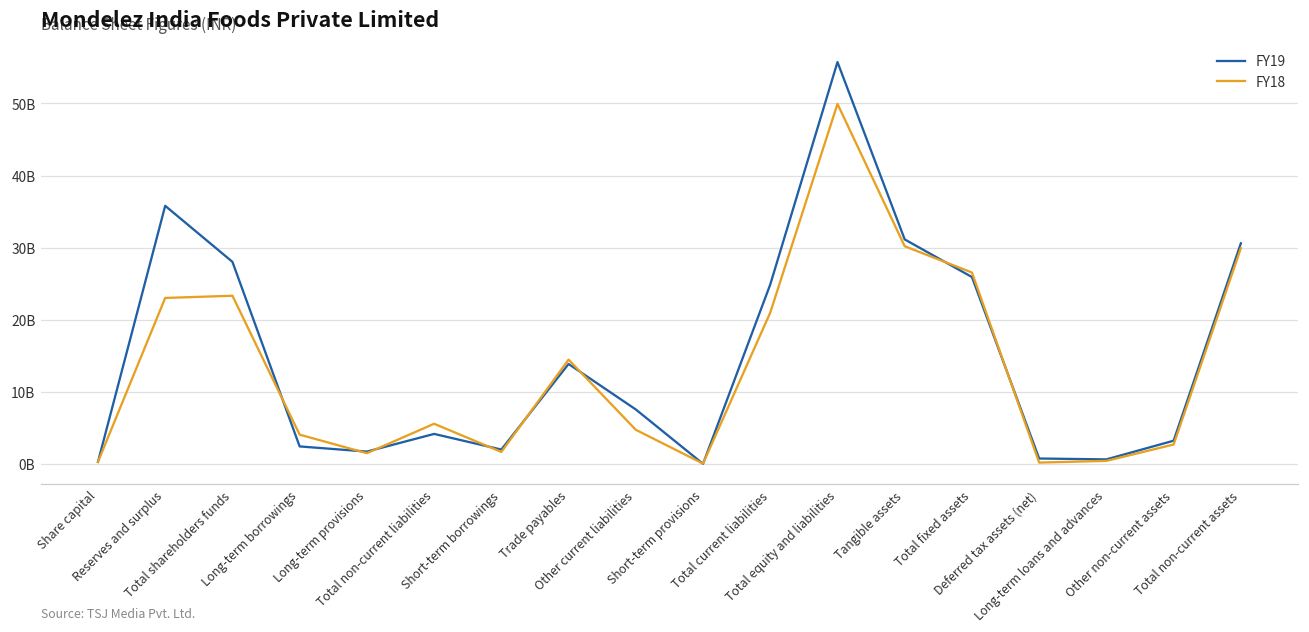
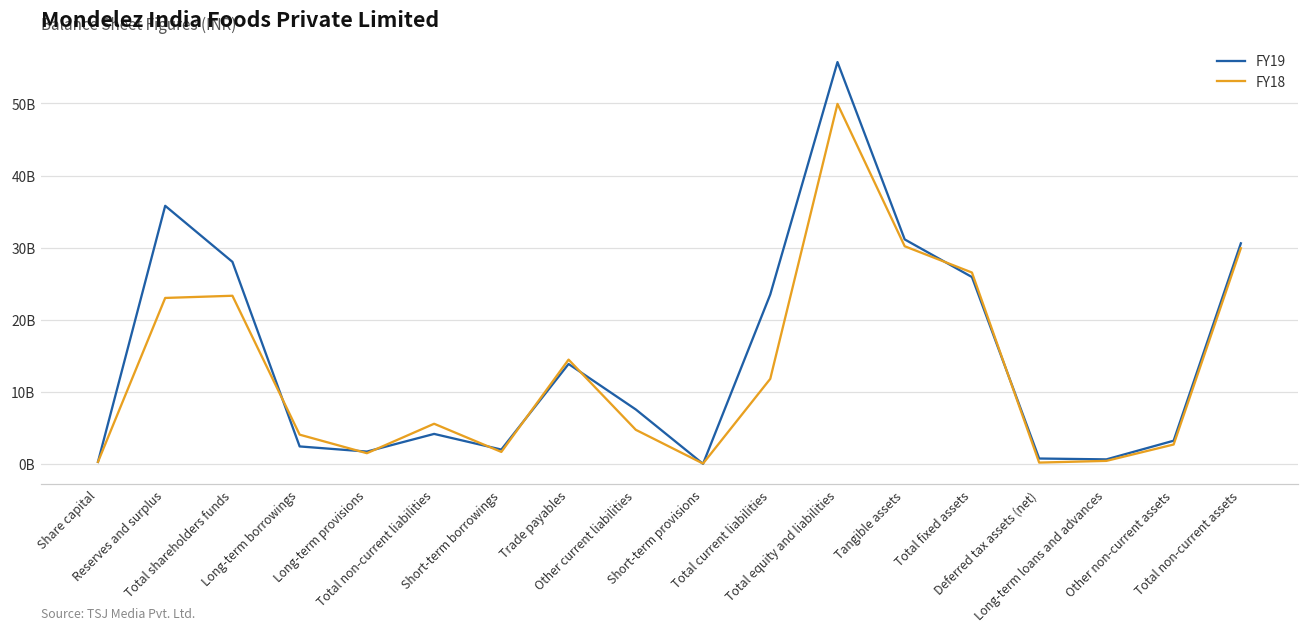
FY19, Total current liabilities: 25000000000 -> 24000000000
FY18, Total current liabilities: 21000000000 -> 12000000000
